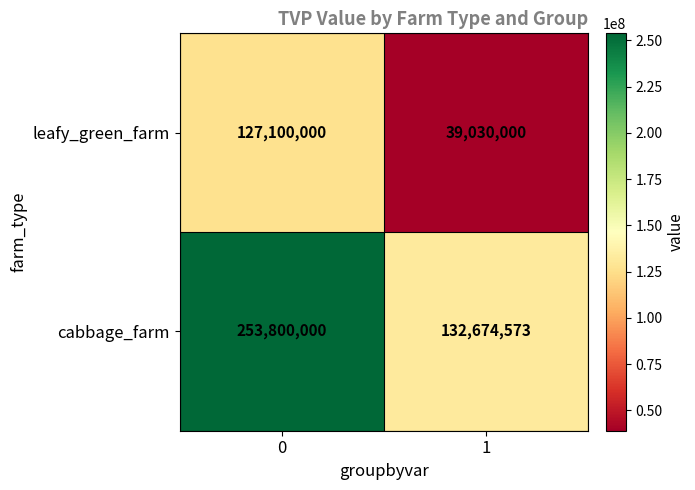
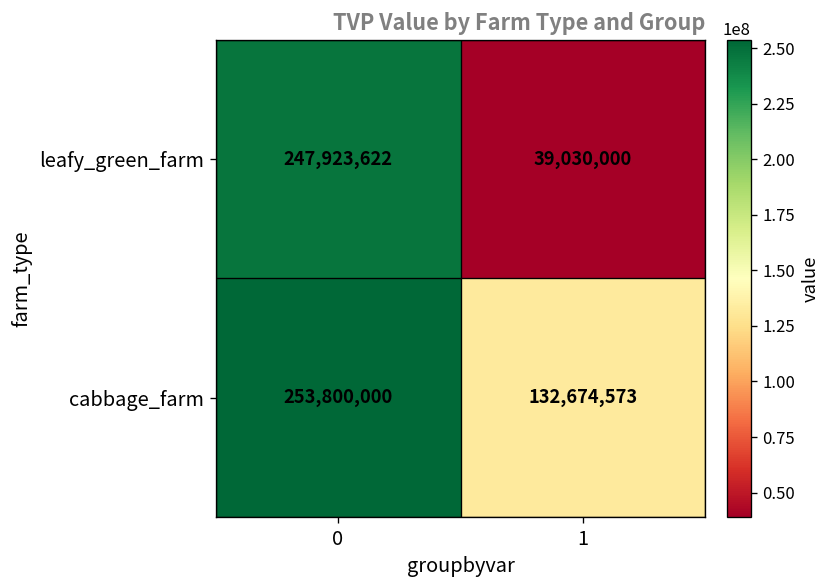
leafy_green_farm, 0: 127,100,000 -> 247,923,622
